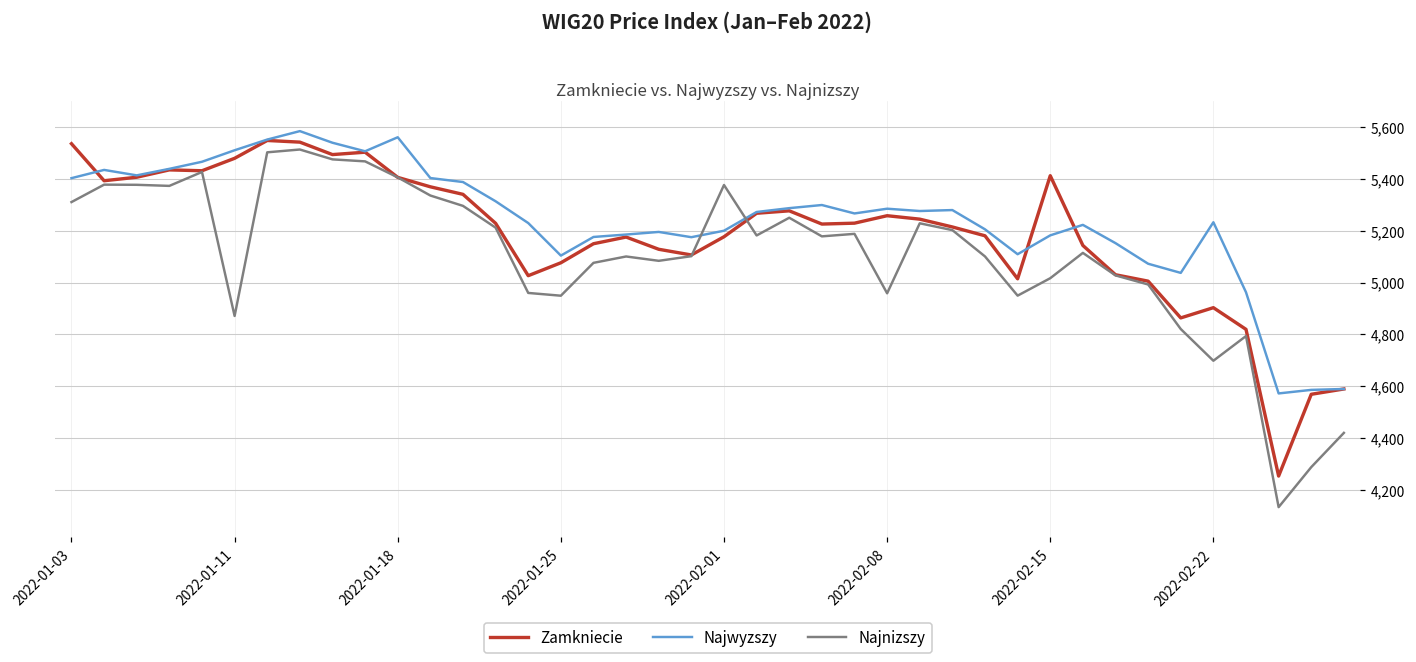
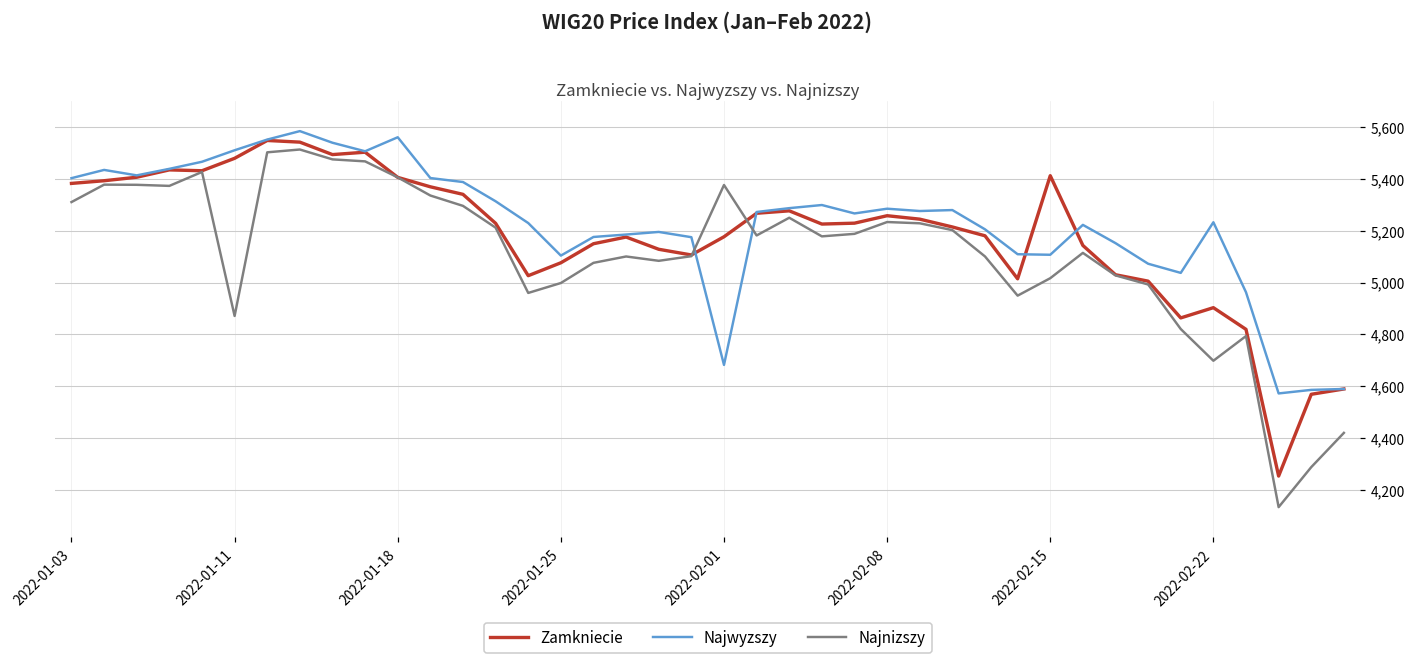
Zamkniecie, 2022-01-03: 5,540 -> 5,380
Najnizszy, 2022-01-25: 4,950 -> 5,000
Najwyzszy, 2022-02-01: 5,200 -> 4,680
Najnizszy, 2022-02-08: 4,960 -> 5,230
Najwyzszy, 2022-02-15: 5,180 -> 5,110
